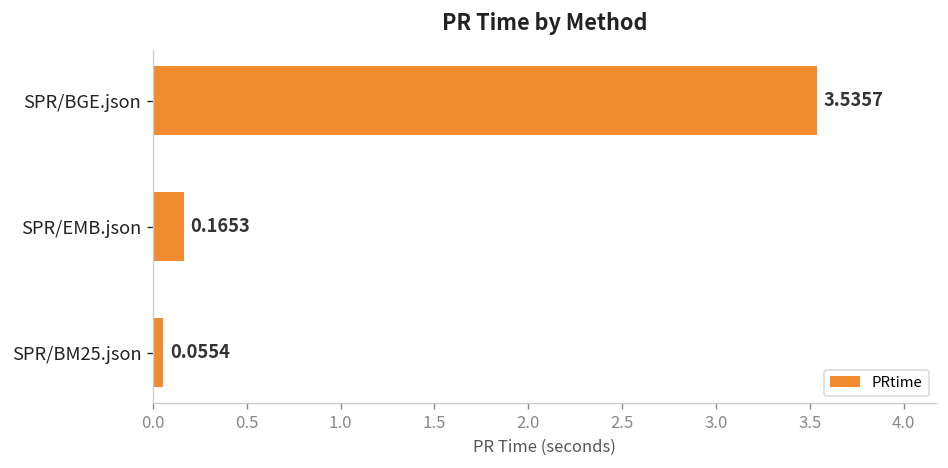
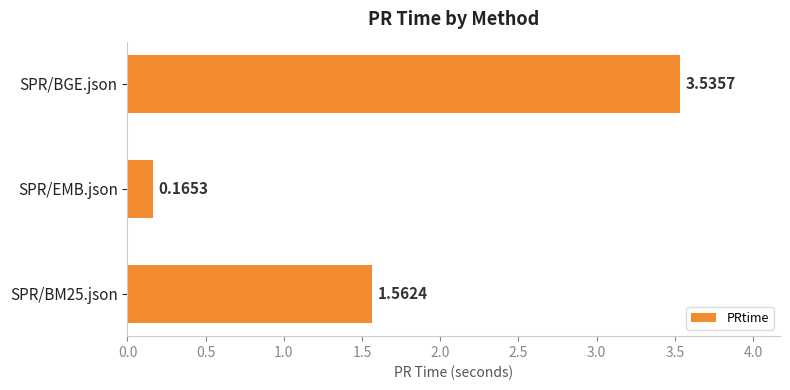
SPR/BM25.json: 0.0554 -> 1.5624
